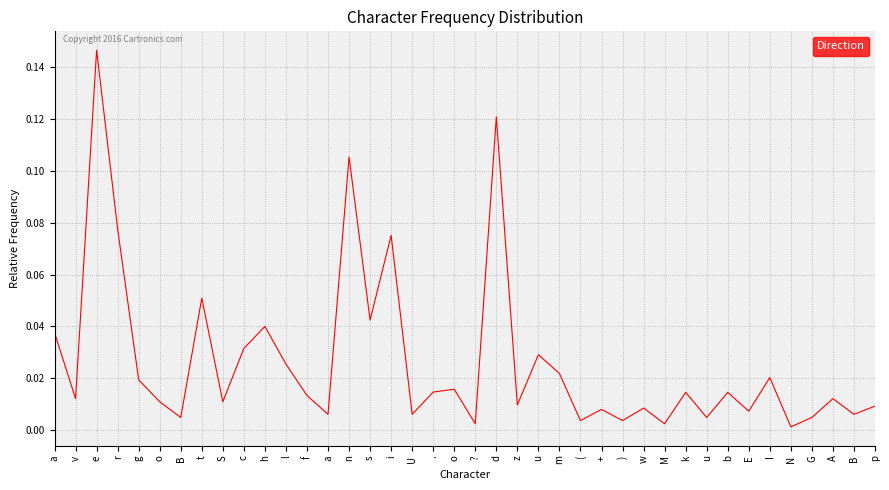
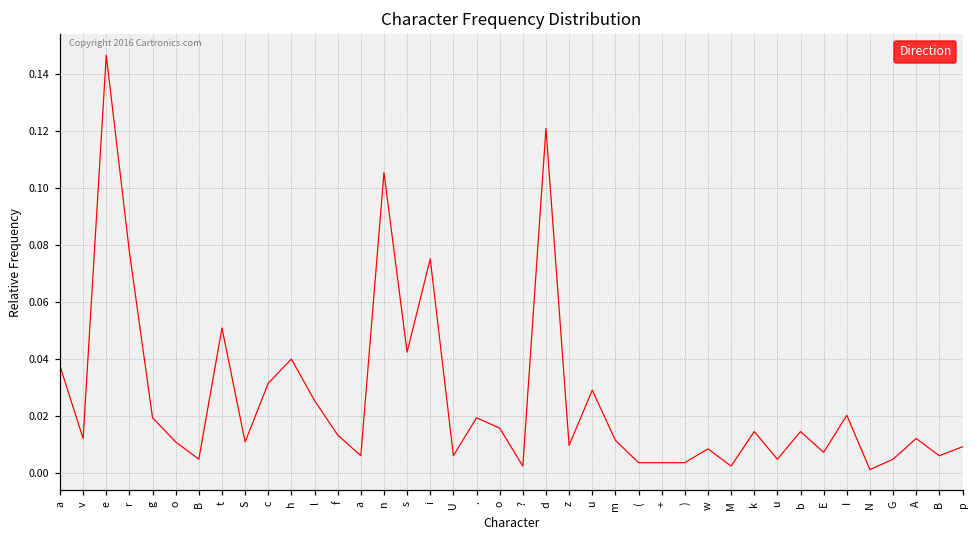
.: 0.015 -> 0.019
m: 0.022 -> 0.011
+: 0.008 -> 0.004
